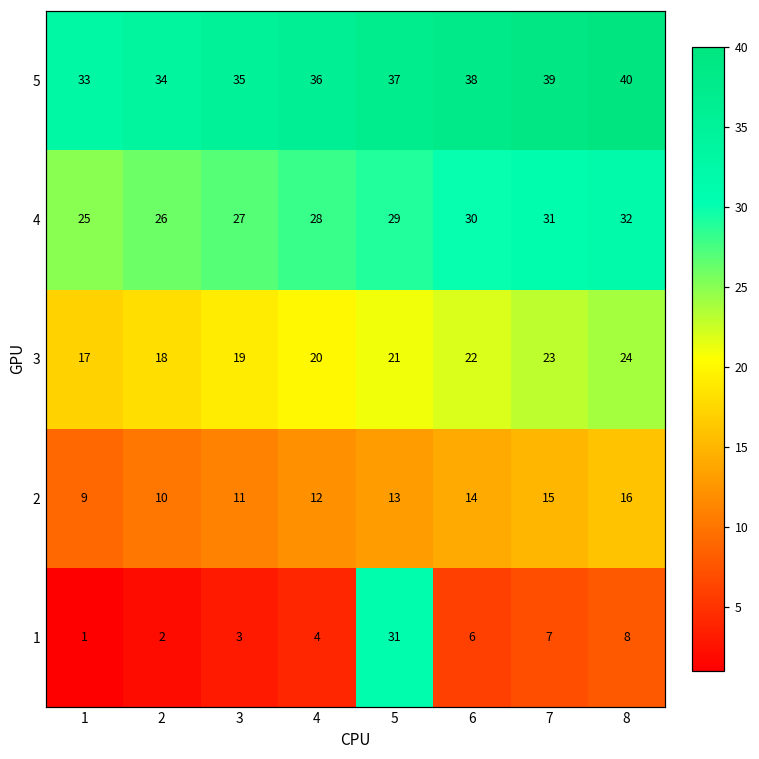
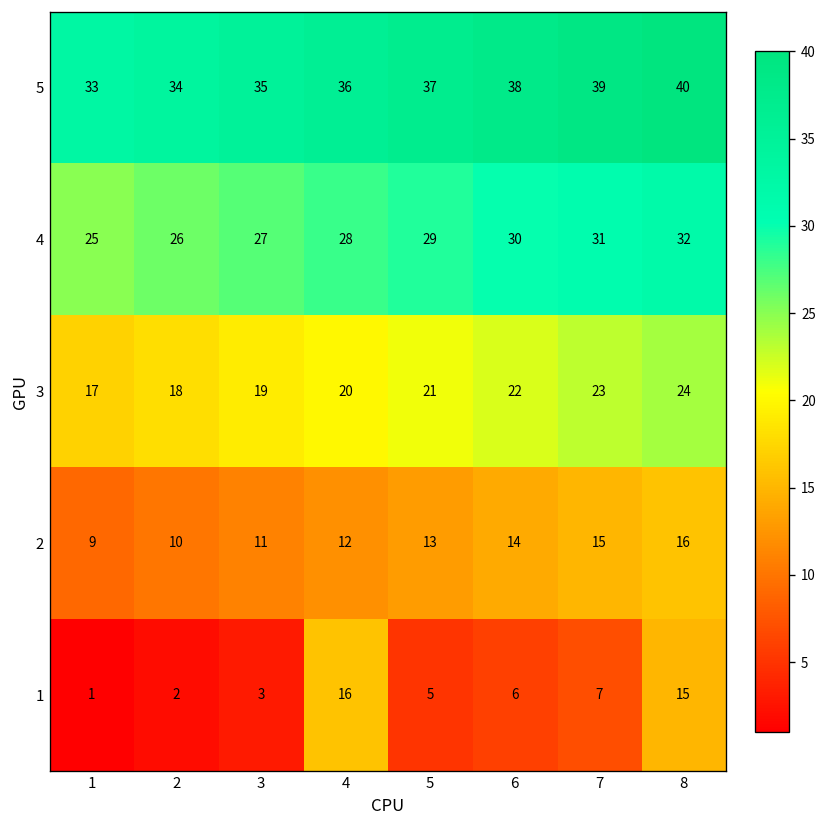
1, 4: 4 -> 16
1, 5: 31 -> 5
1, 8: 8 -> 15
